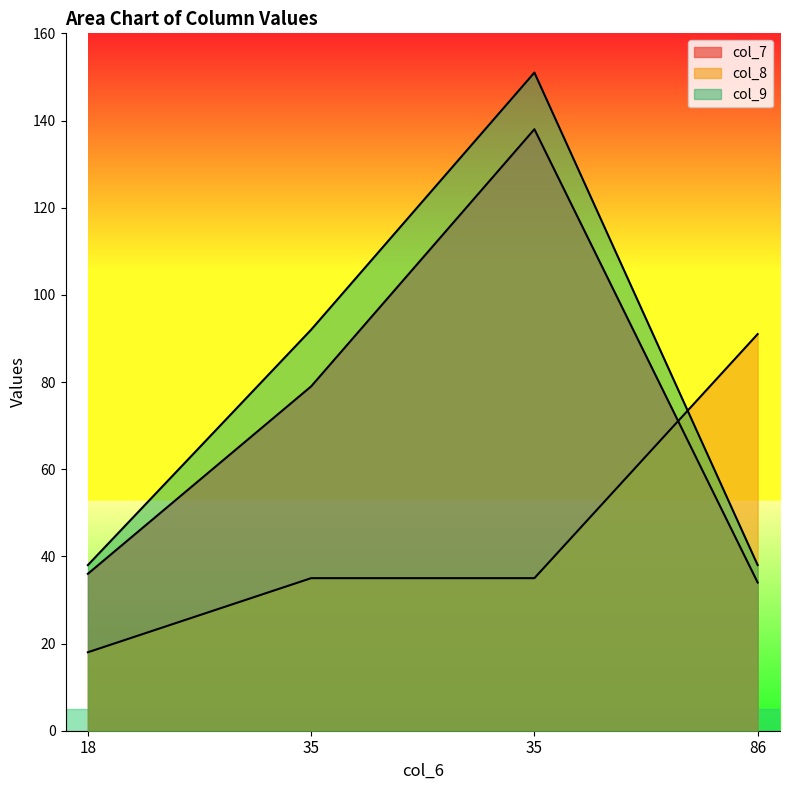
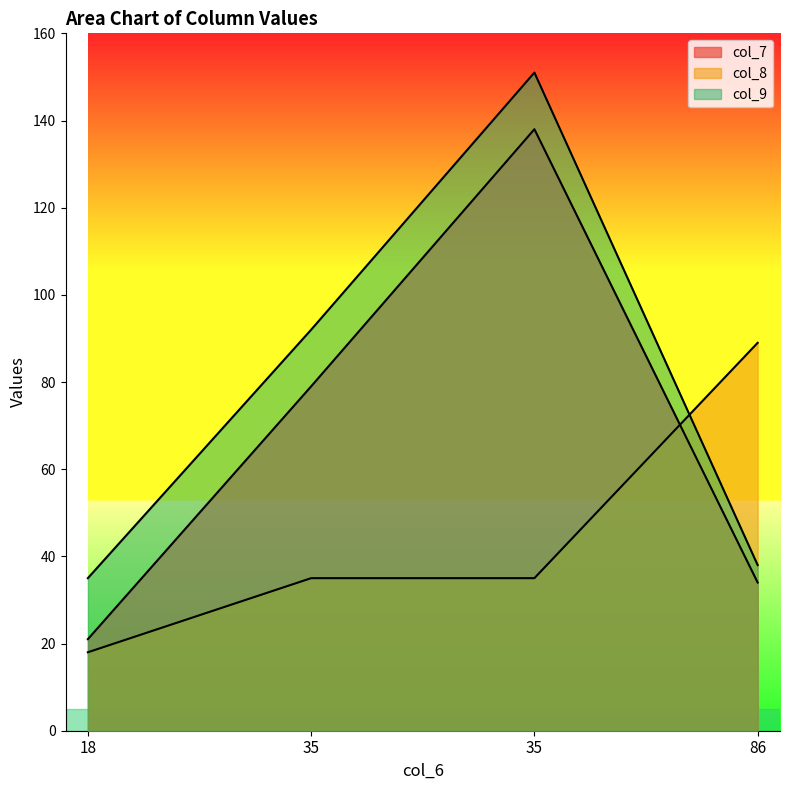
col_7, 18: 36 -> 21
col_9, 18: 38 -> 35
col_8, 86: 91 -> 89
